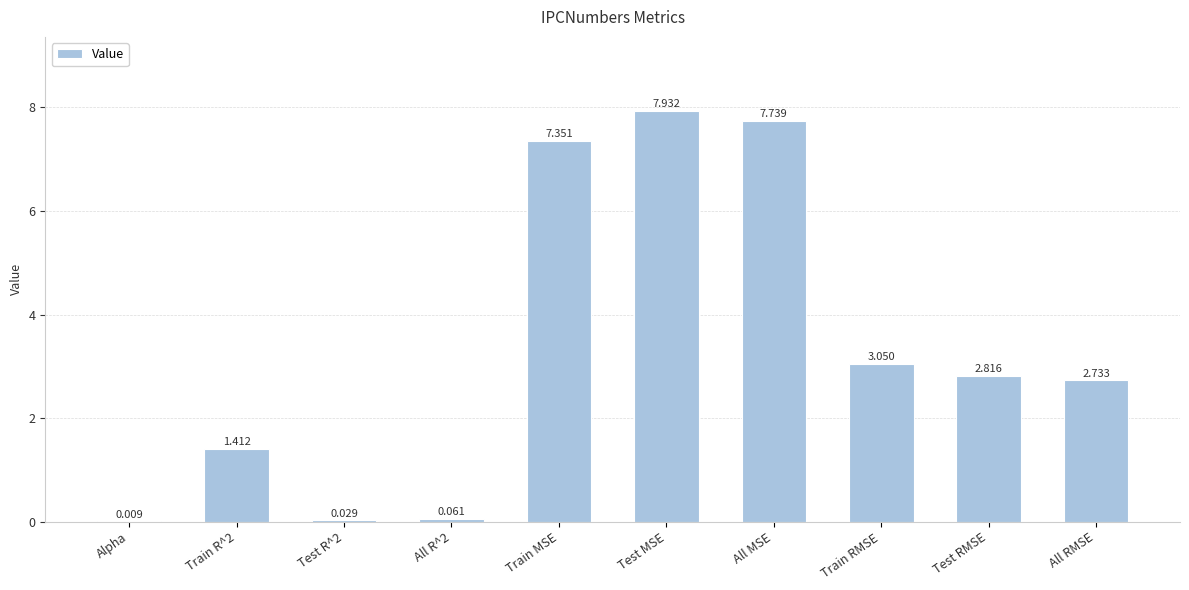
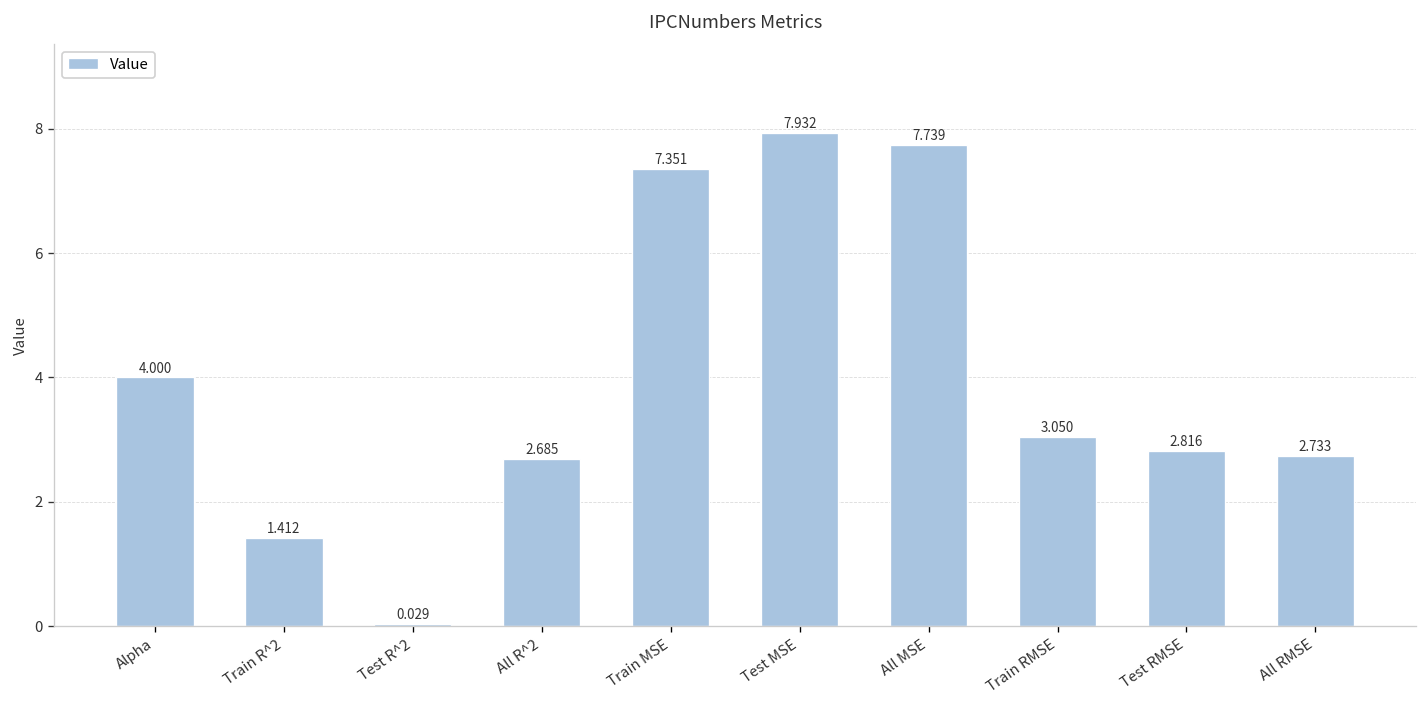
Alpha: 0.009 -> 4.000
All R^2: 0.061 -> 2.685
